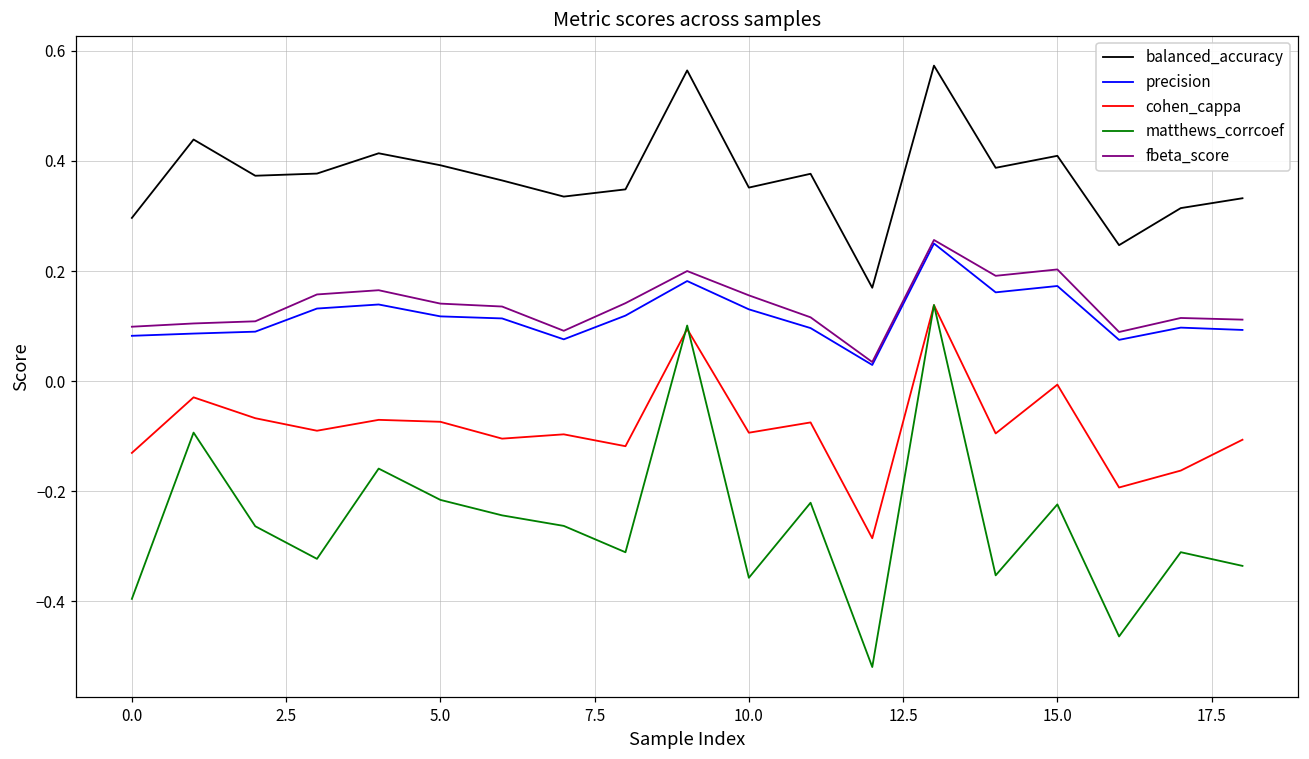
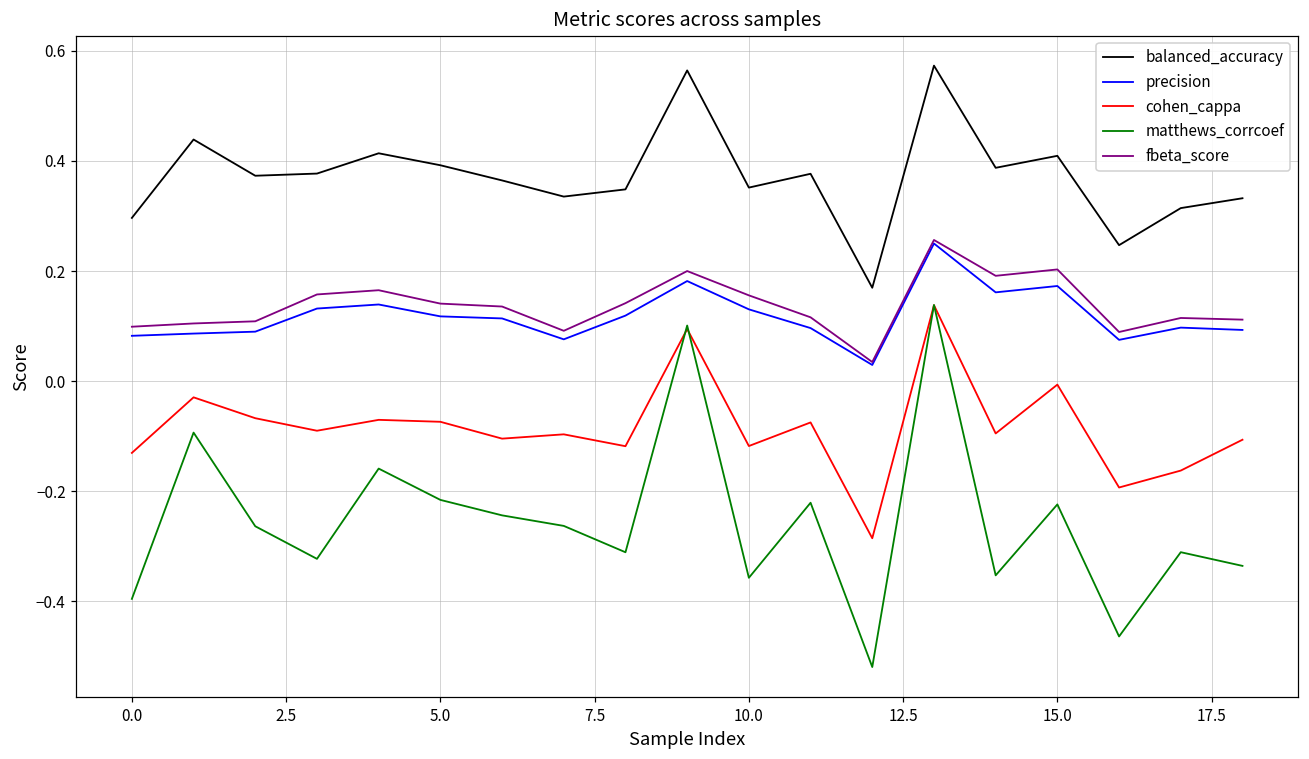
cohen_cappa, 10.0: -0.09 -> -0.12
